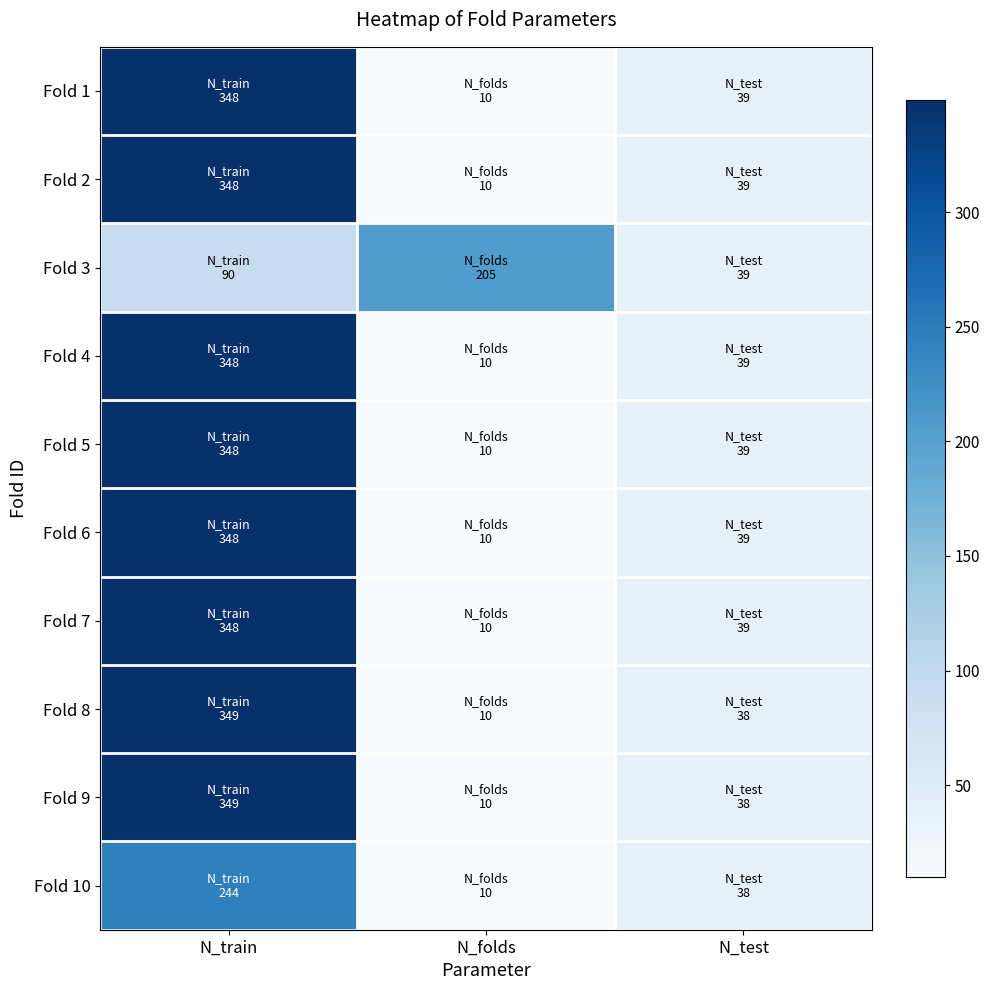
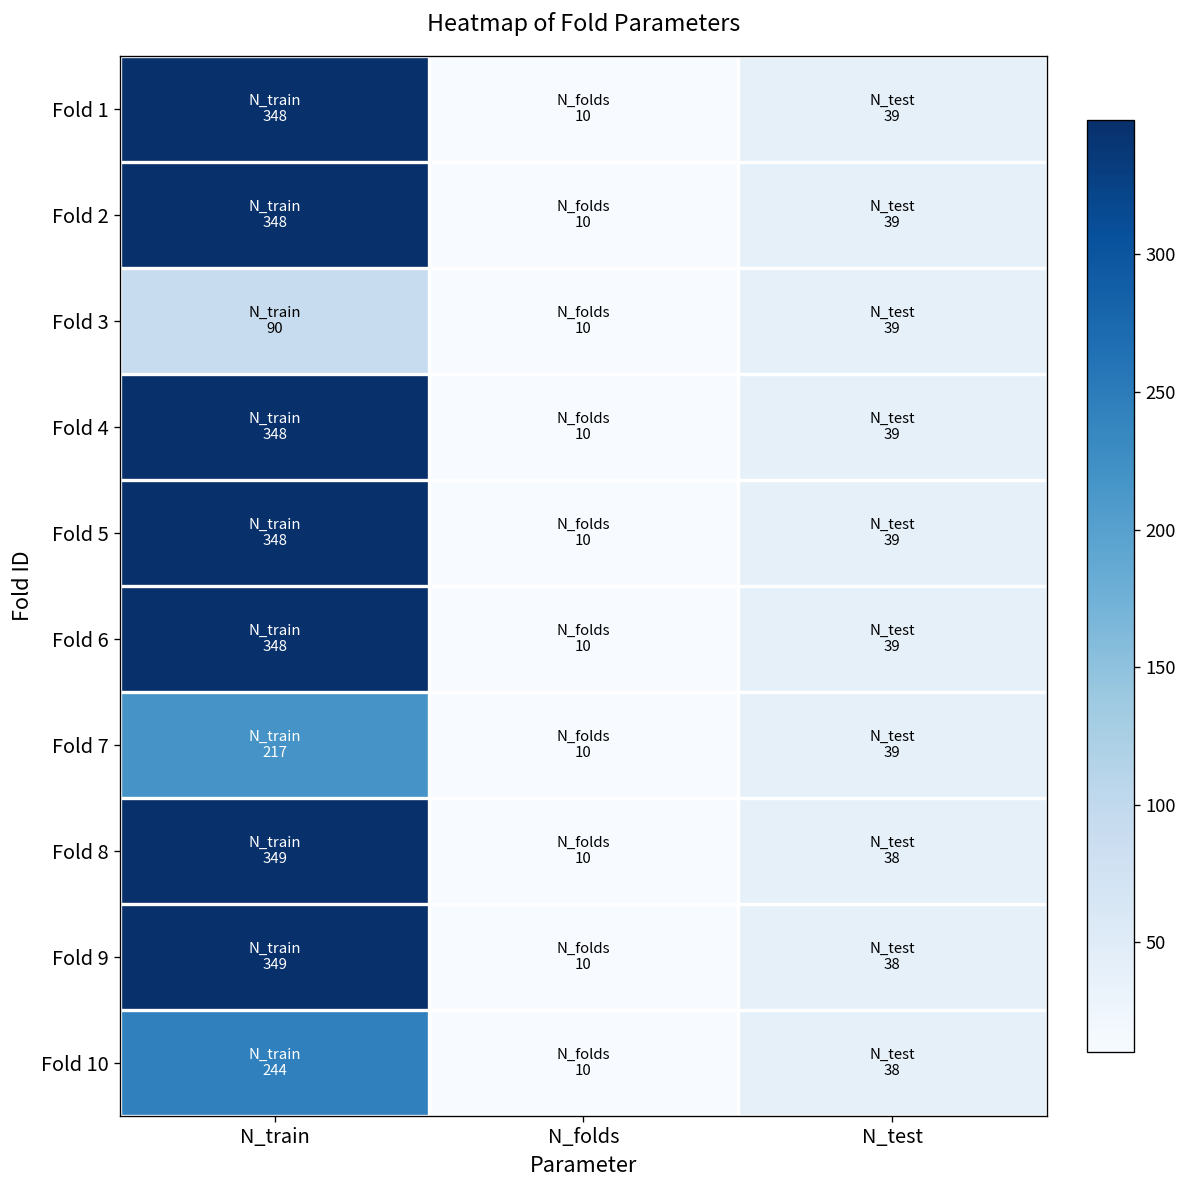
Fold 3, N_folds: 205 -> 10
Fold 7, N_train: 348 -> 217
